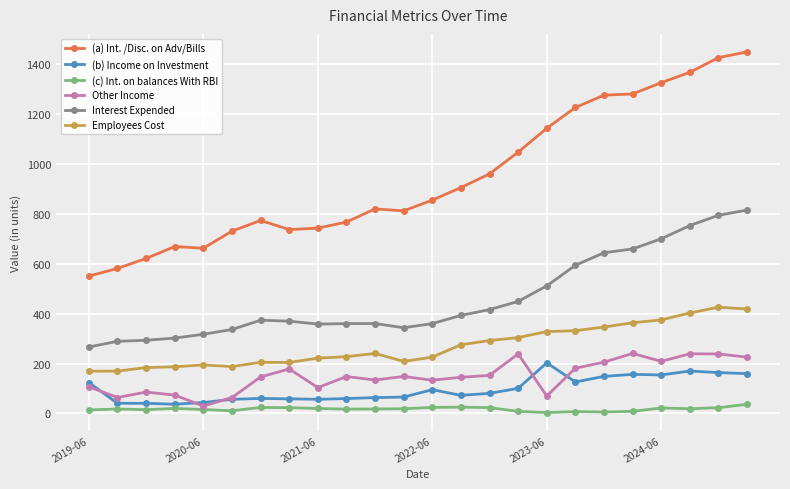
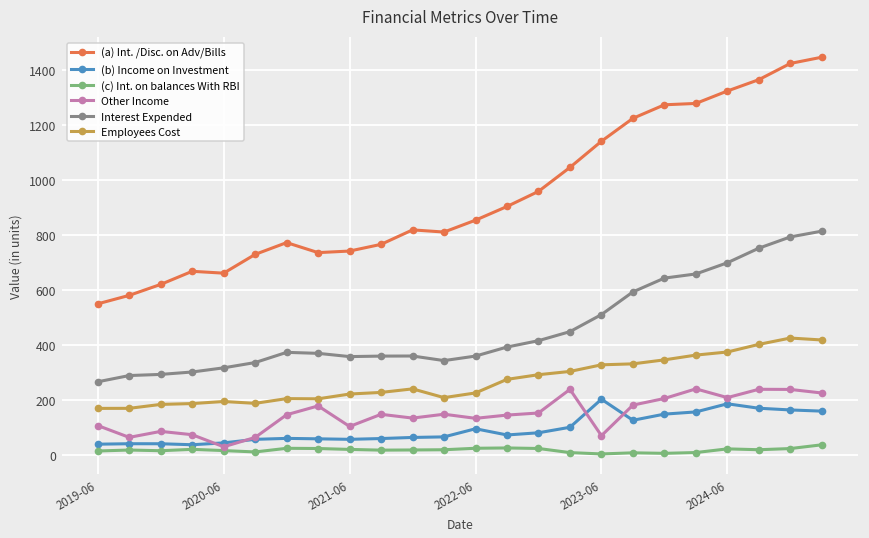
(b) Income on Investment, 2019-06: 120 -> 40
(b) Income on Investment, 2024-06: 150 -> 190
